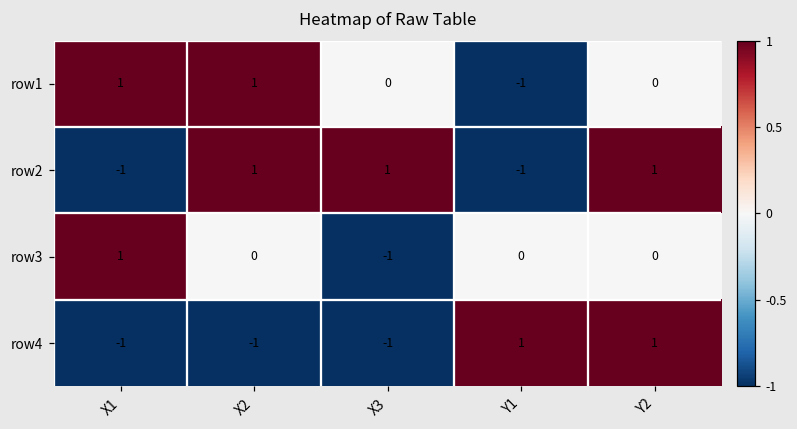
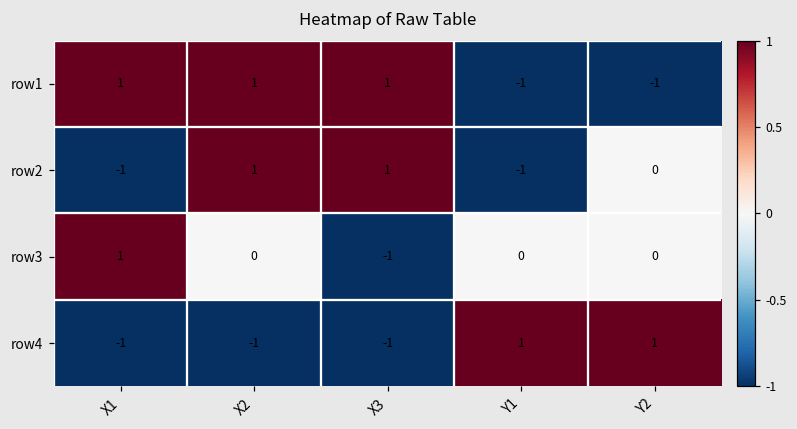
row1, X3: 0 -> 1
row1, Y2: 0 -> -1
row2, Y2: 1 -> 0
